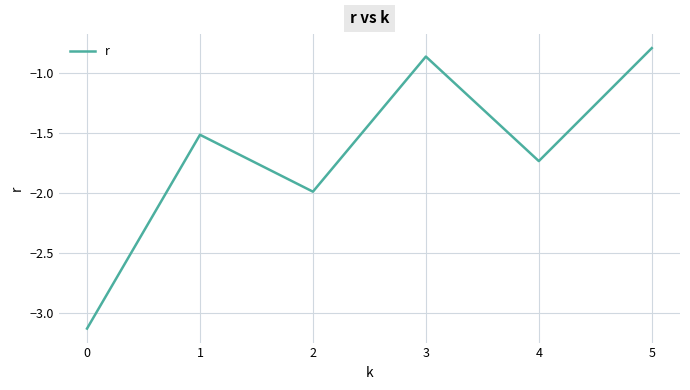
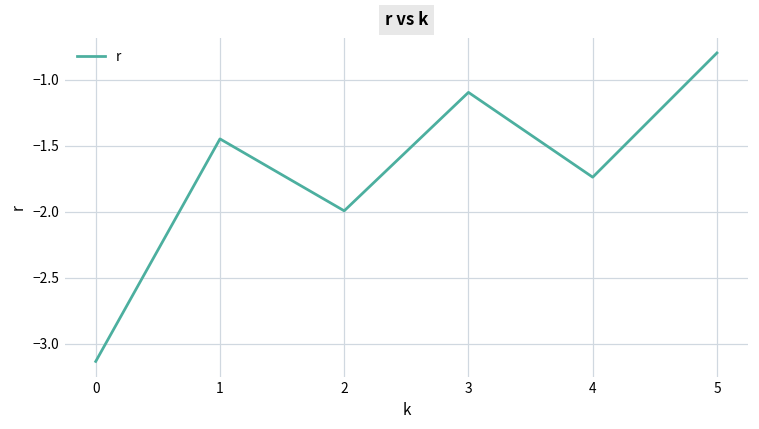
1: -1.52 -> -1.45
3: -0.87 -> -1.09
